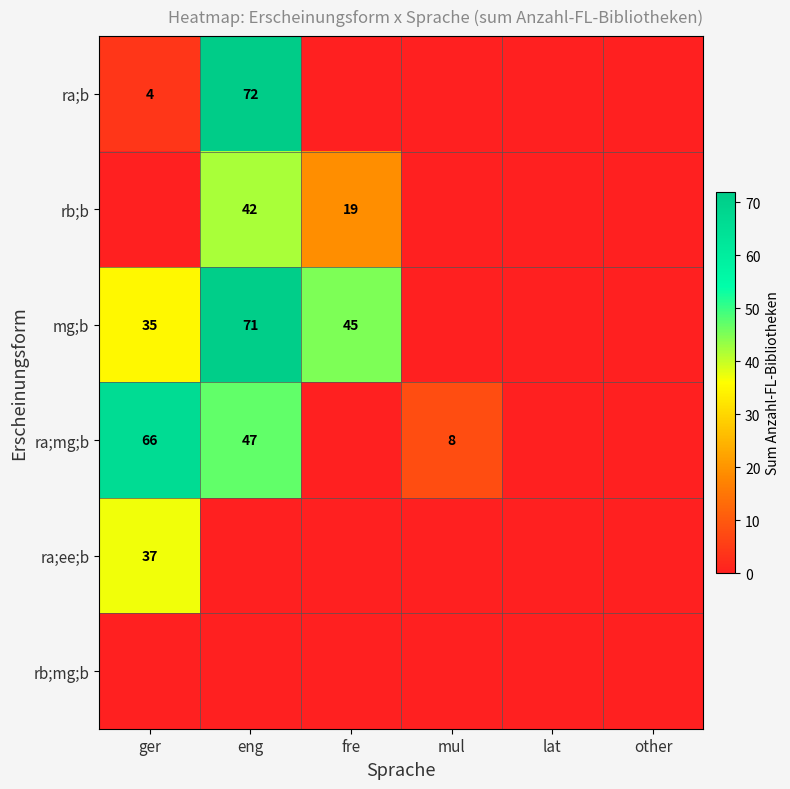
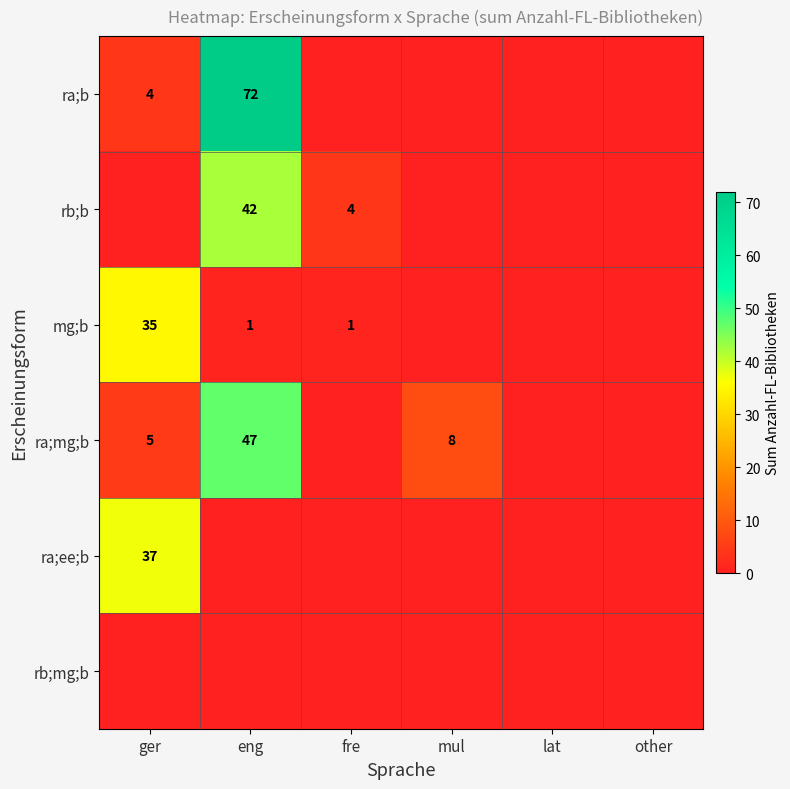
rb;b, fre: 19 -> 4
mg;b, eng: 71 -> 1
mg;b, fre: 45 -> 1
ra;mg;b, ger: 66 -> 5
